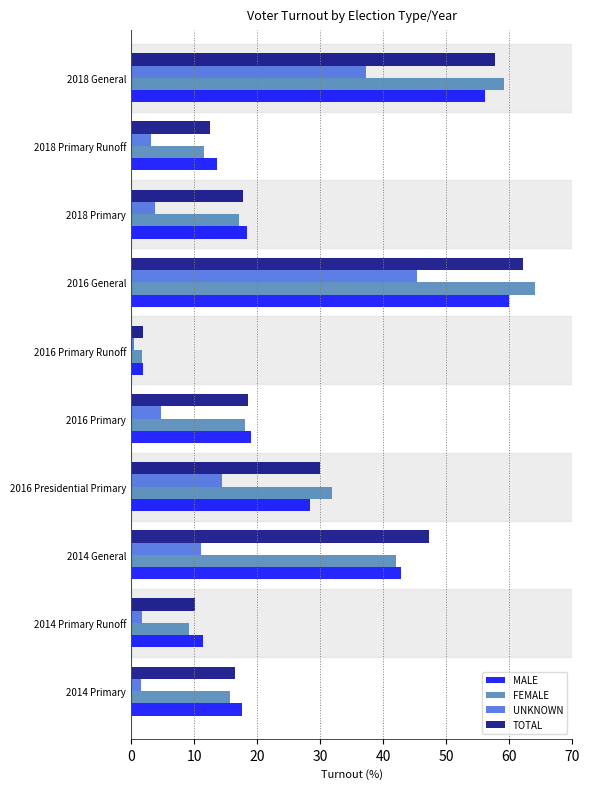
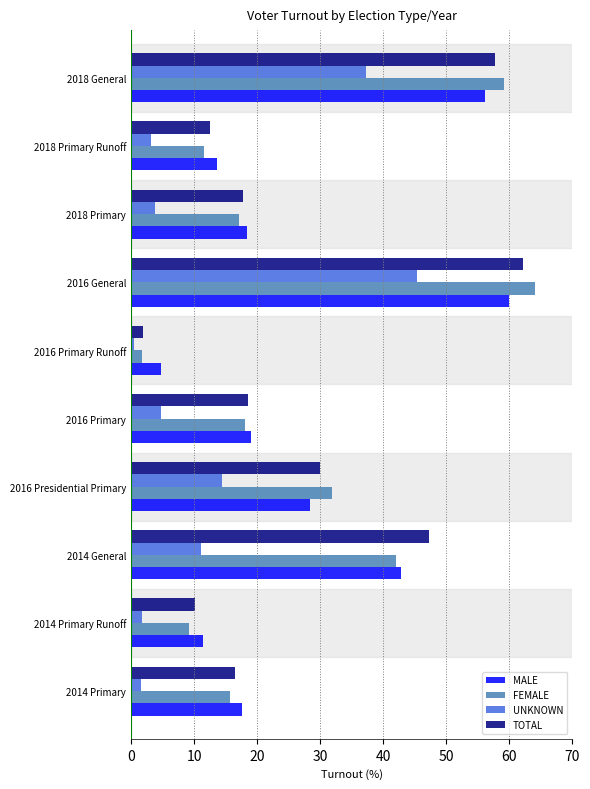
MALE, 2016 Primary Runoff: 2 -> 5
